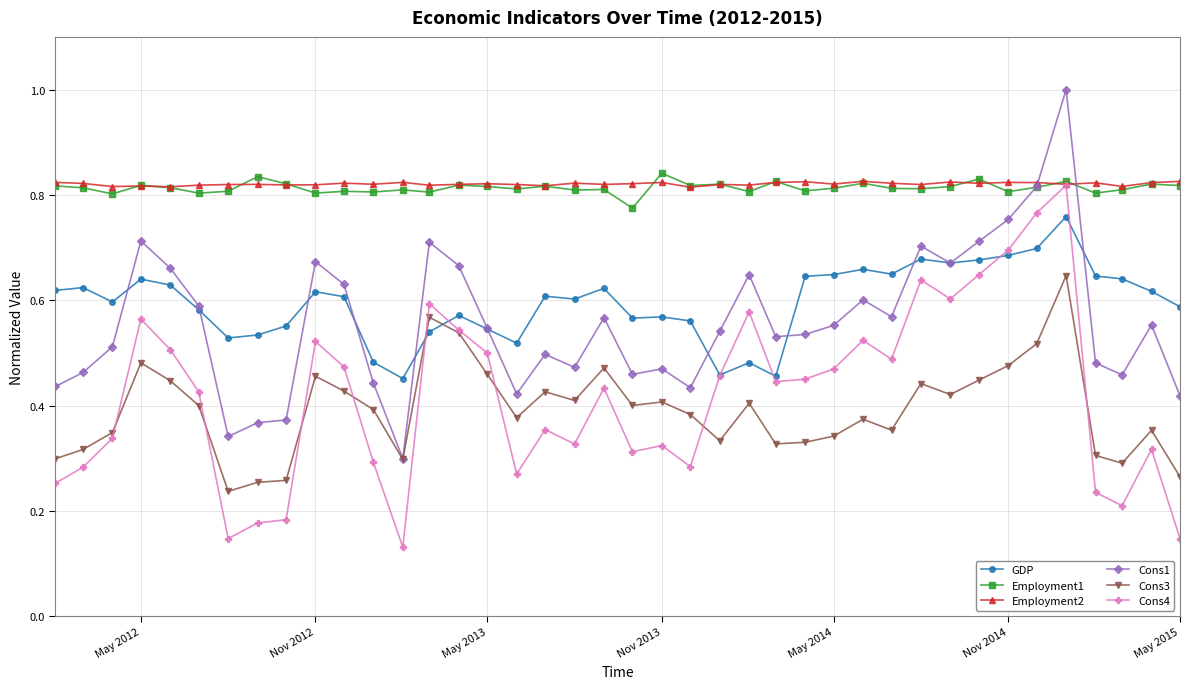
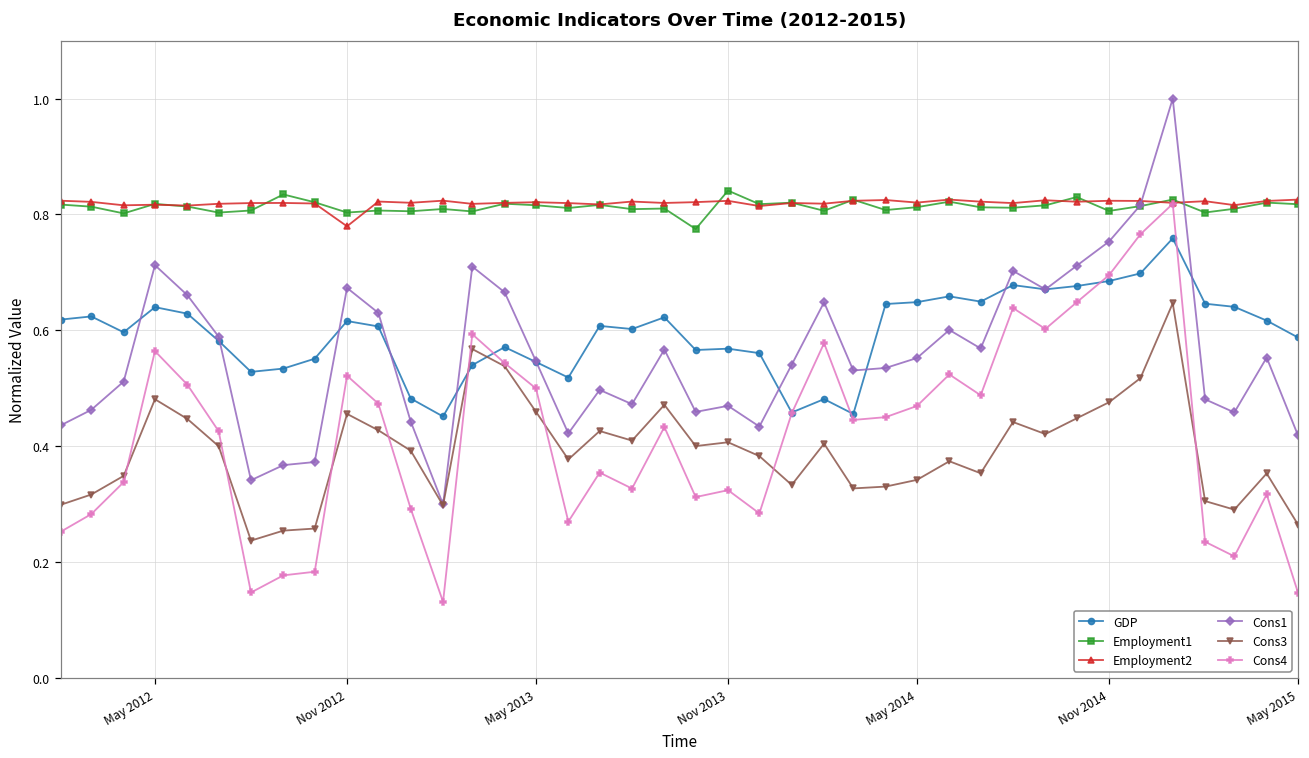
Employment2, Nov 2012: 0.82 -> 0.78
